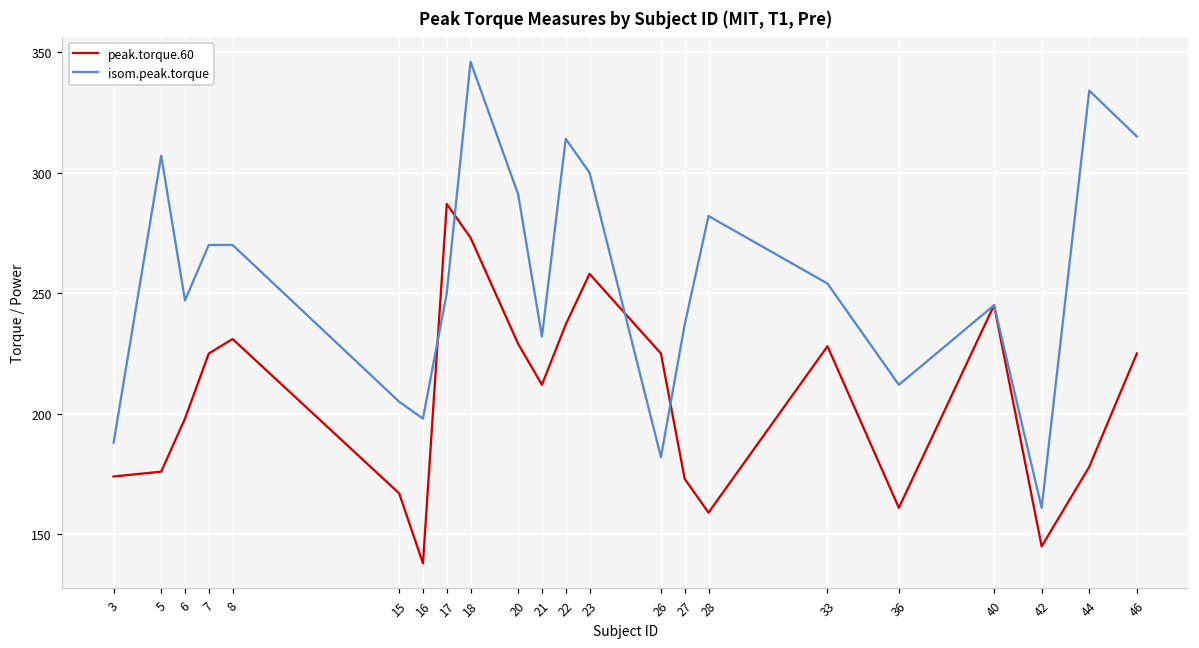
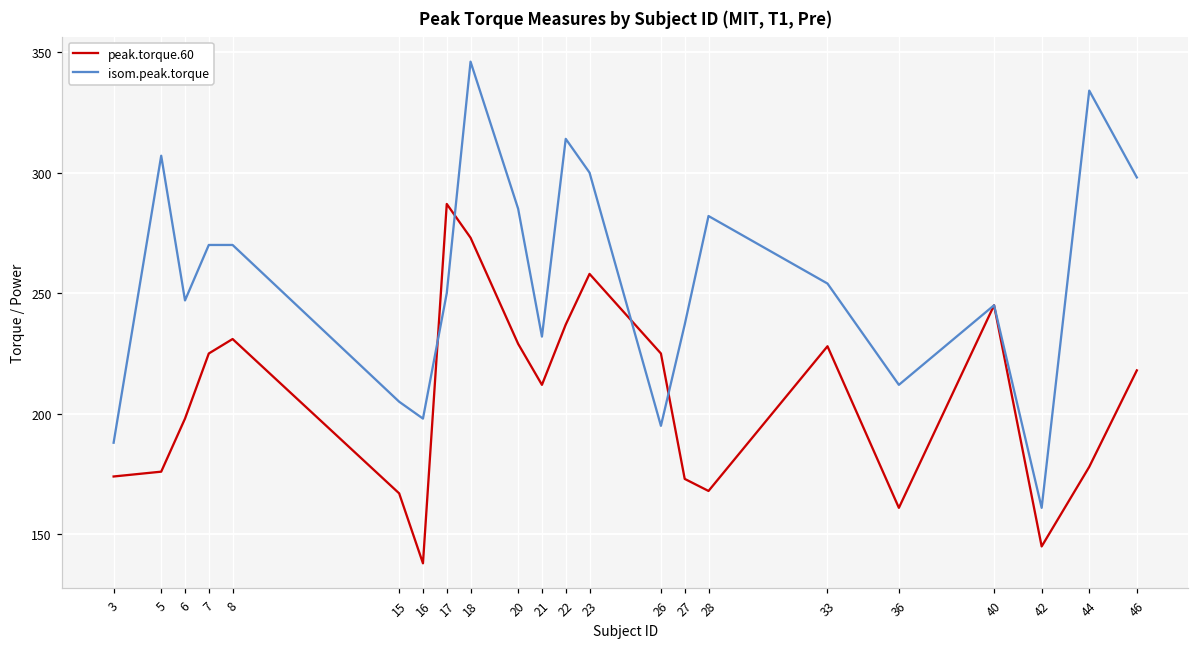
isom.peak.torque, 20: 291 -> 285
isom.peak.torque, 26: 182 -> 195
peak.torque.60, 28: 159 -> 168
peak.torque.60, 46: 225 -> 218
isom.peak.torque, 46: 315 -> 298
